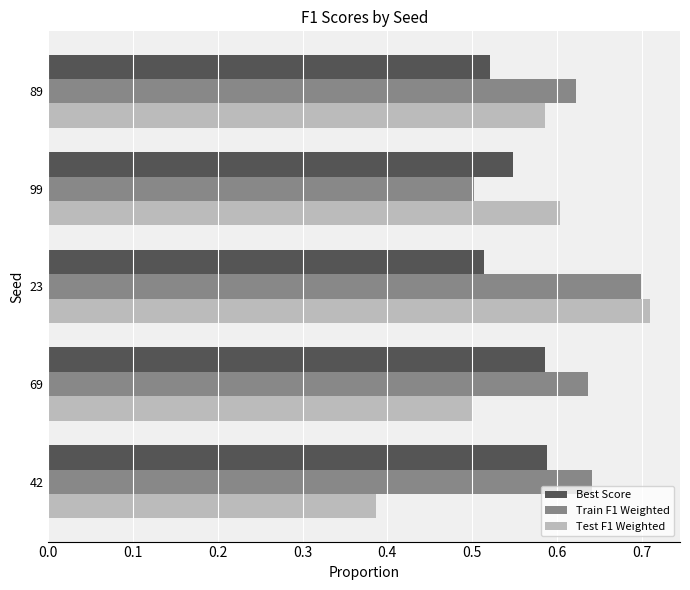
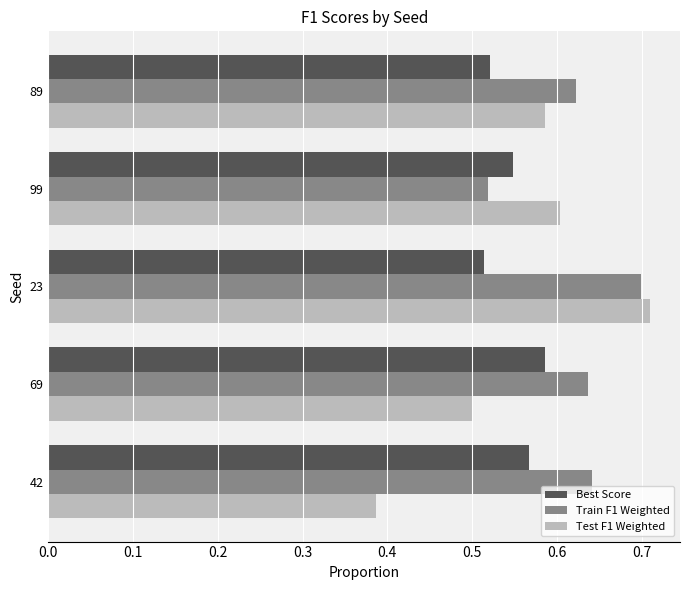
Train F1 Weighted, 99: 0.50 -> 0.52
Best Score, 42: 0.59 -> 0.57
